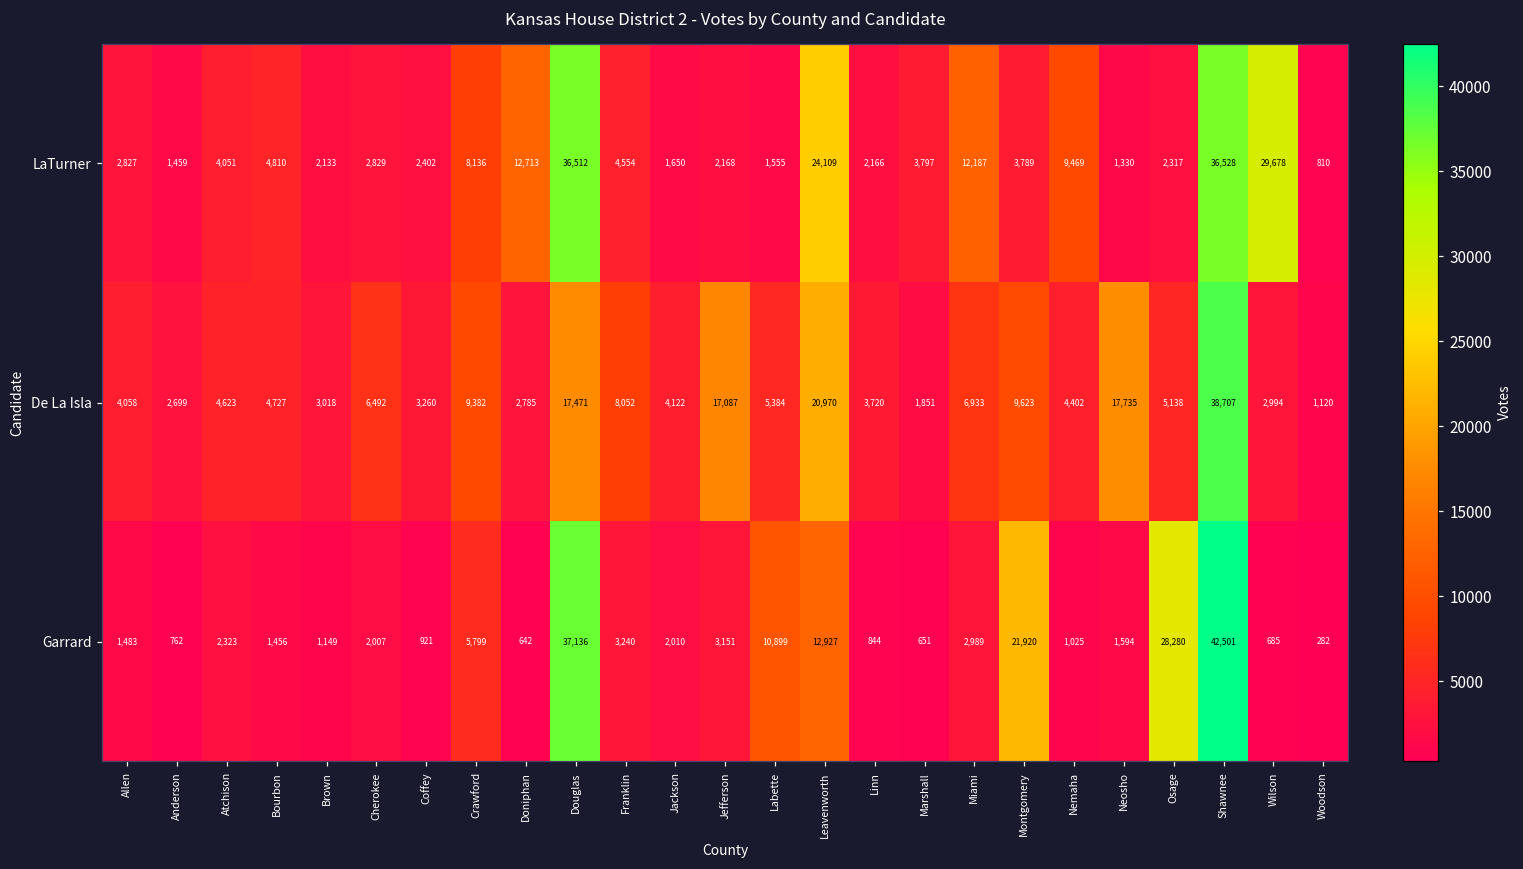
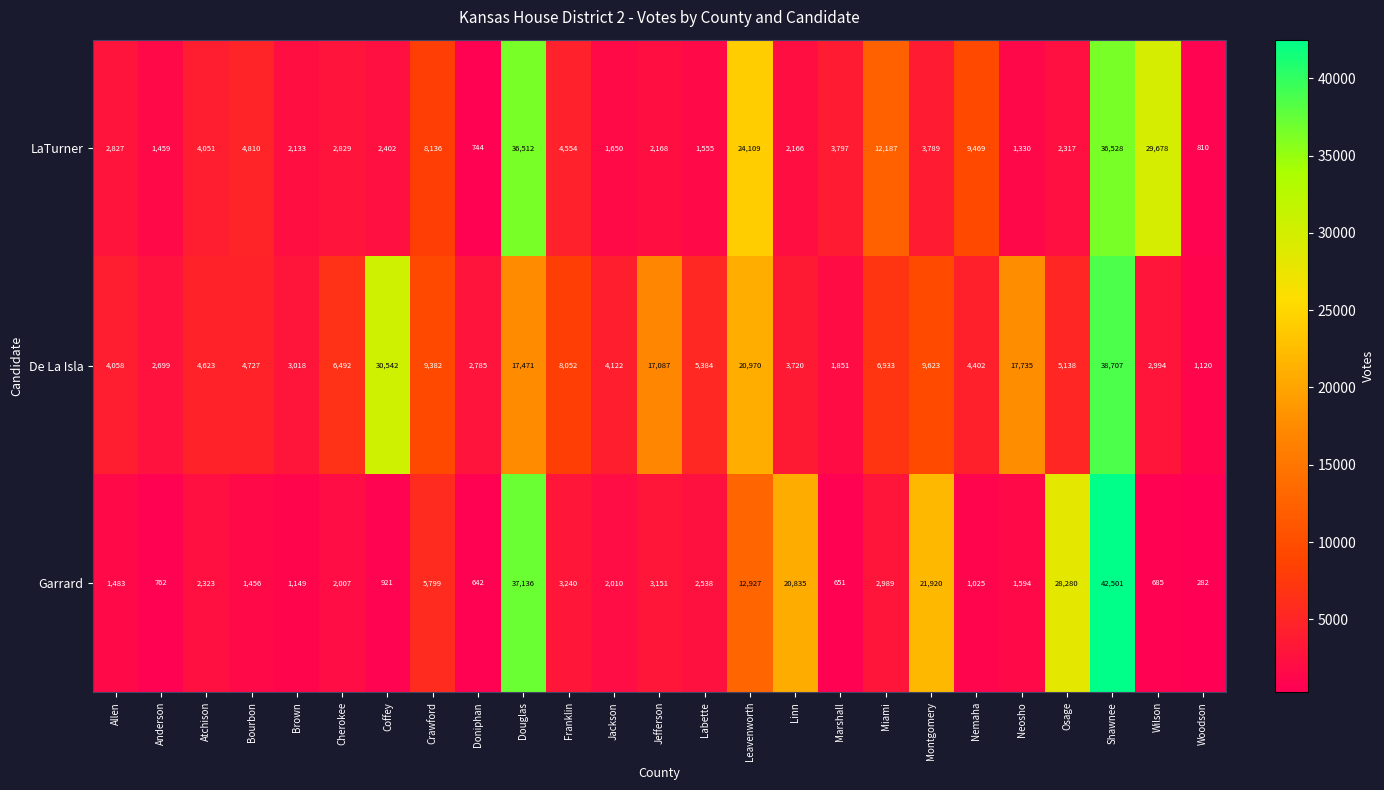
LaTurner, Doniphan: 12,713 -> 744
De La Isla, Coffey: 3,260 -> 30,542
Garrard, Labette: 10,899 -> 2,538
Garrard, Linn: 844 -> 20,835
